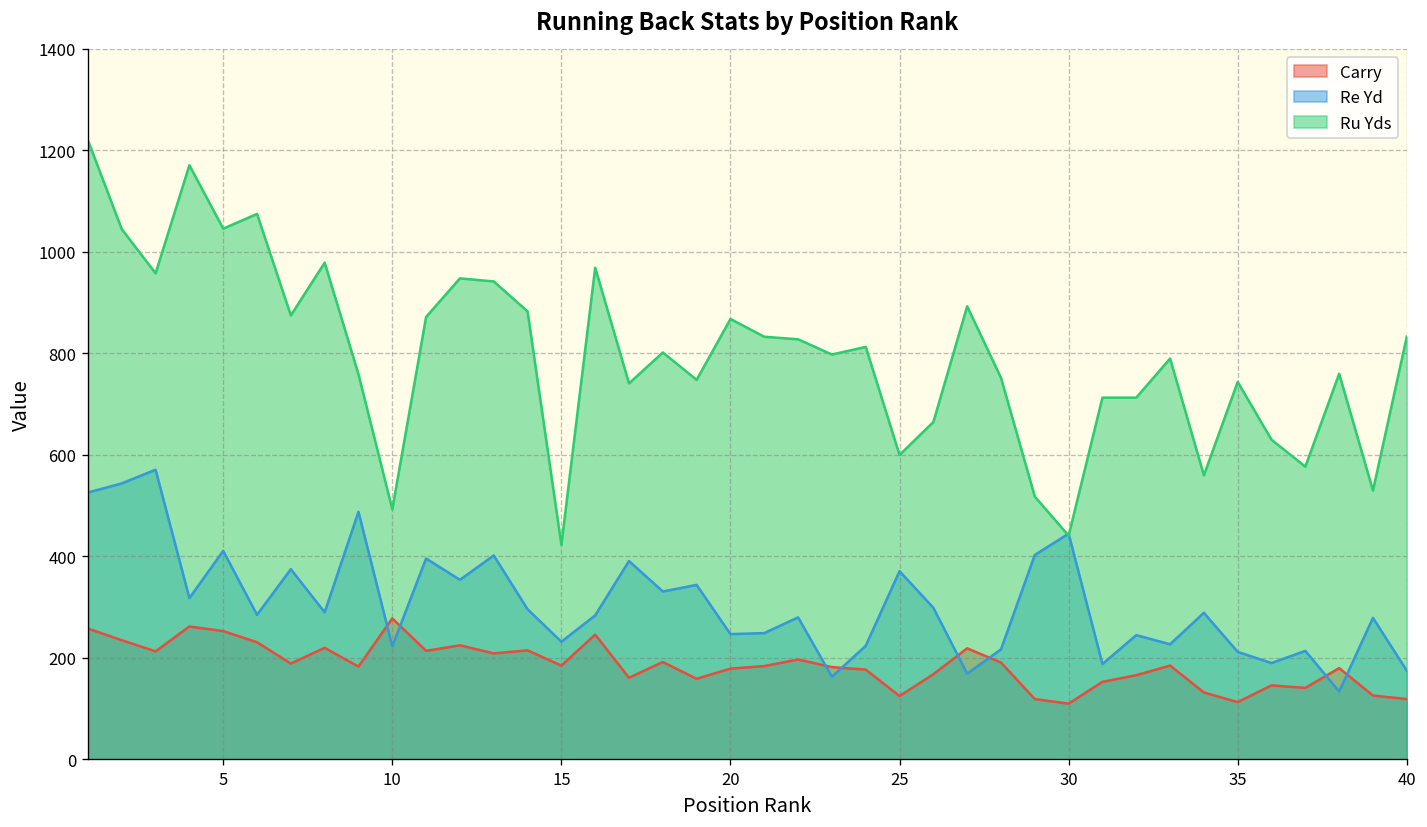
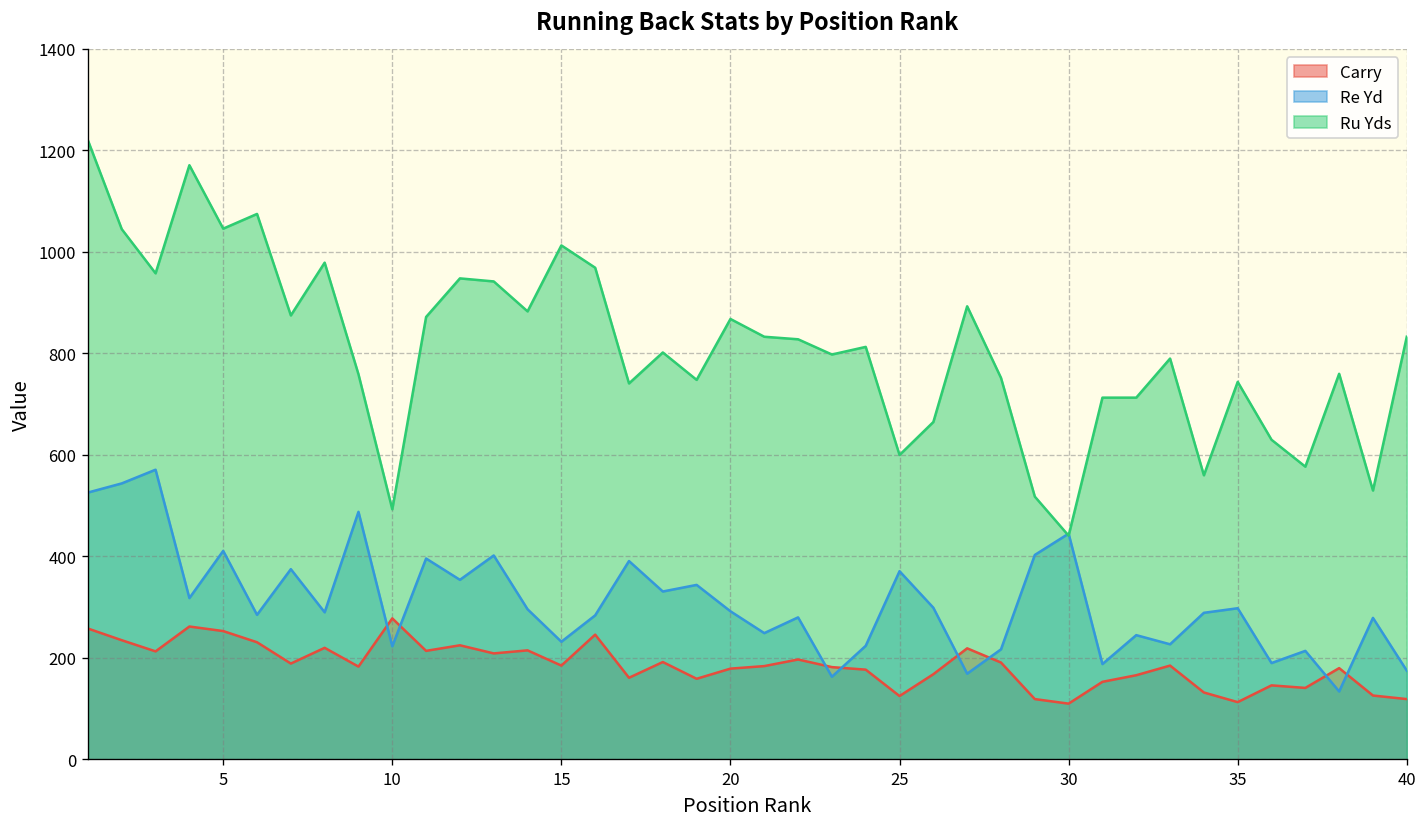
Ru Yds, 15: 420 -> 1010
Re Yd, 20: 250 -> 290
Re Yd, 35: 210 -> 300
